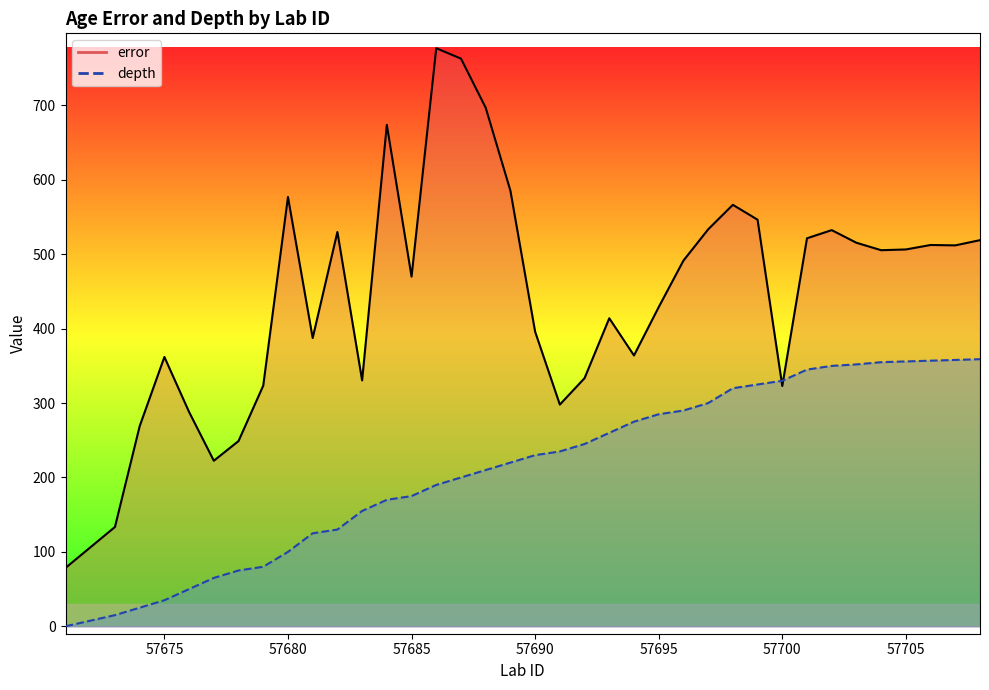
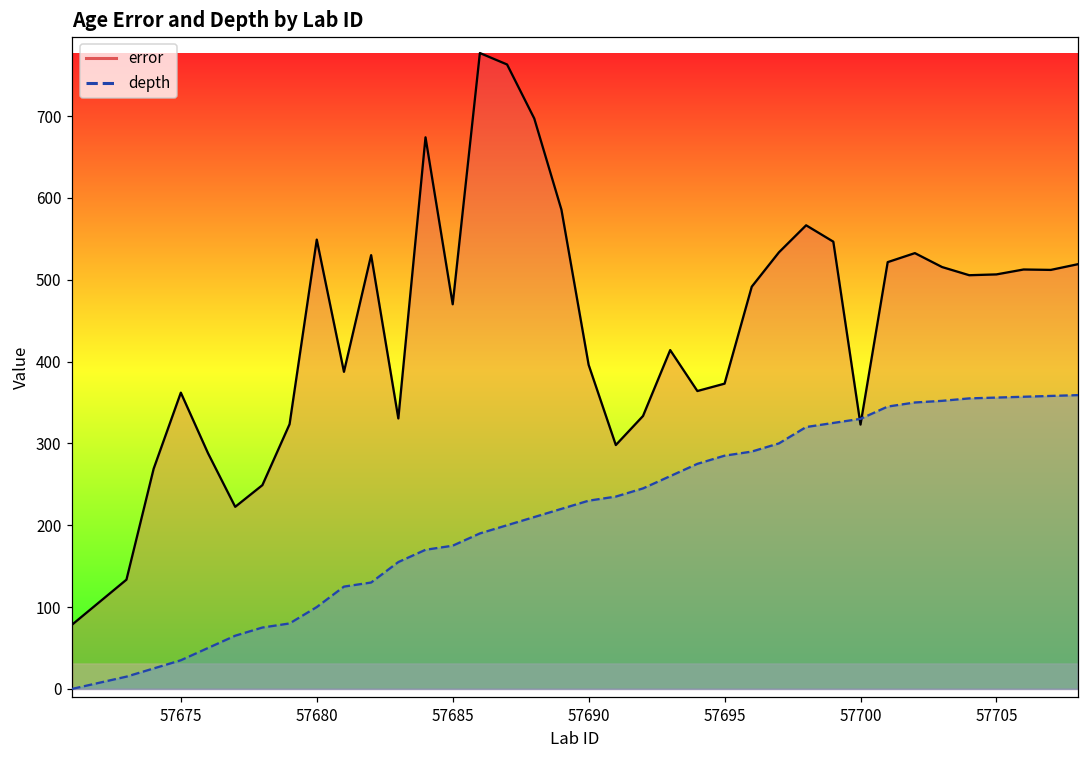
error, 57680: 580 -> 550
error, 57695: 430 -> 370
